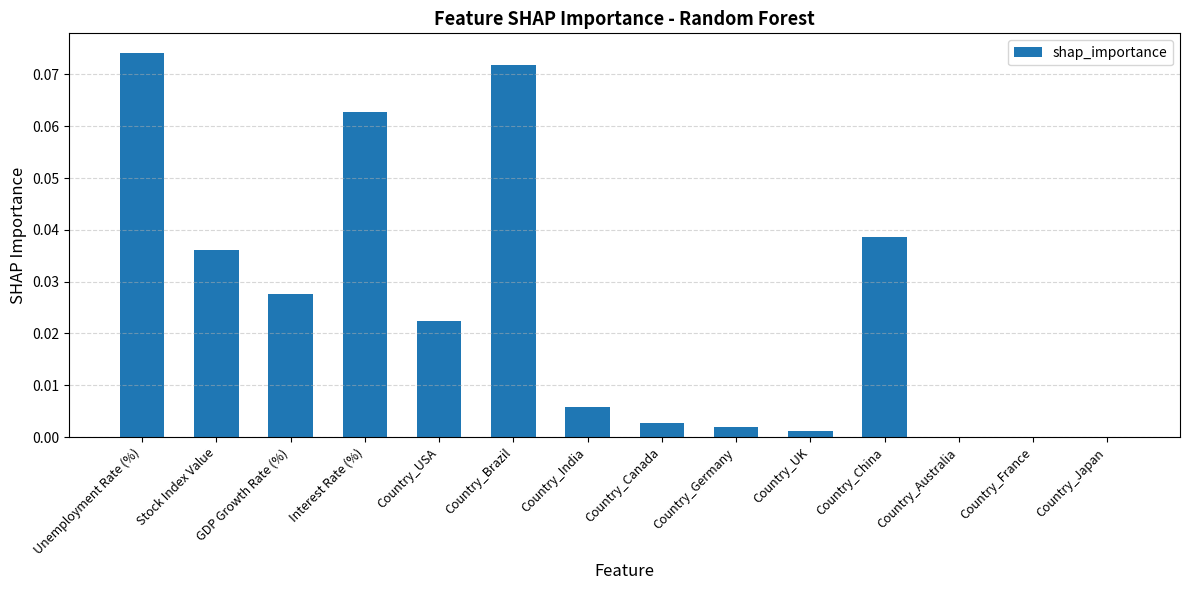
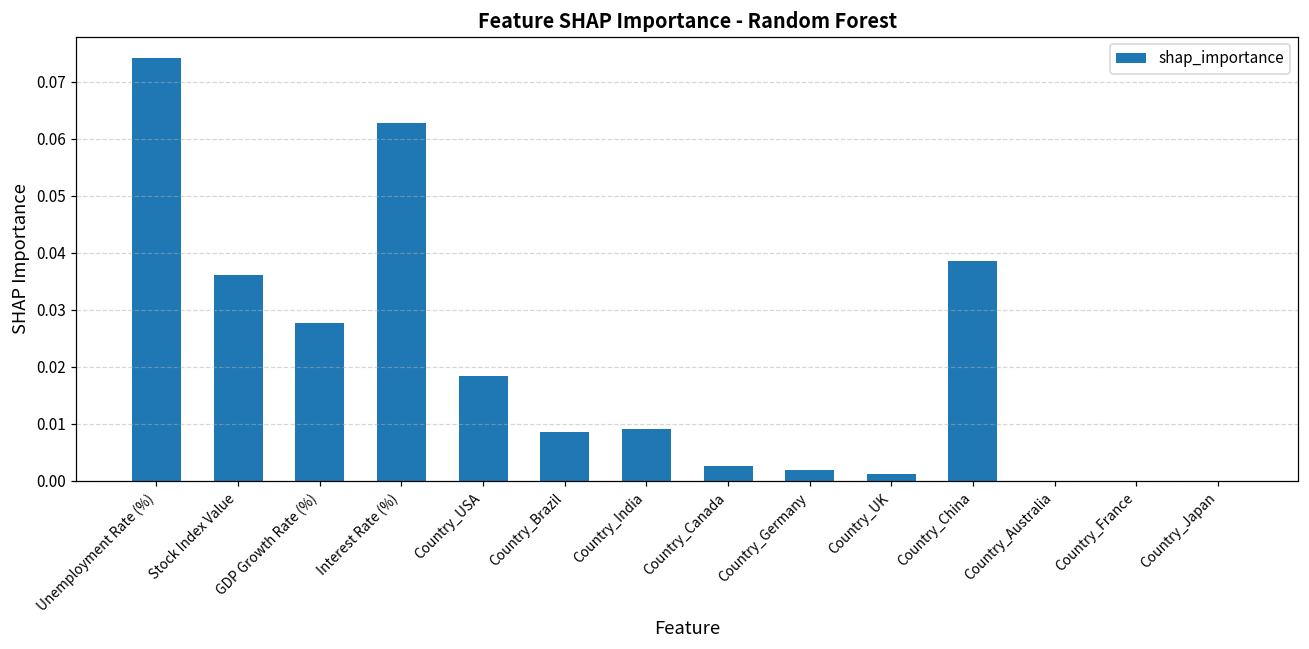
Country_USA: 0.022 -> 0.018
Country_Brazil: 0.072 -> 0.008
Country_India: 0.006 -> 0.009
